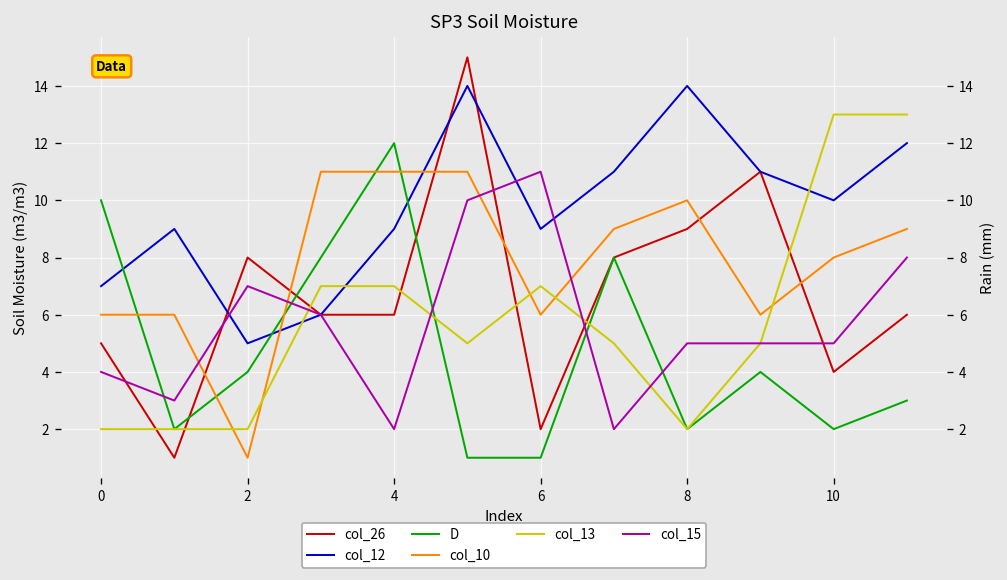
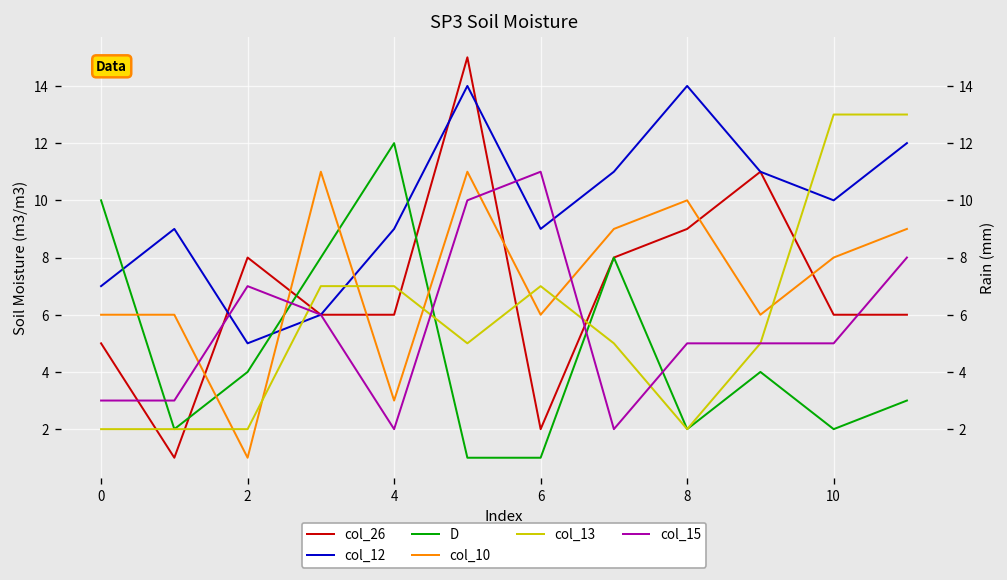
col_15, 0: 4 -> 3
col_10, 4: 11 -> 3
col_26, 10: 4 -> 6
